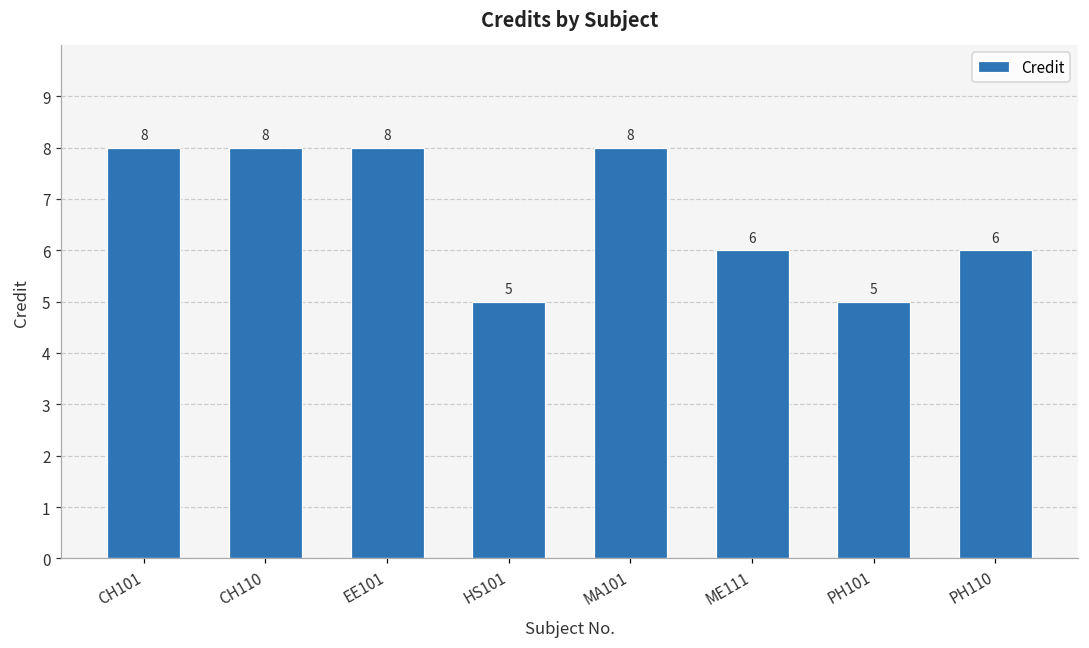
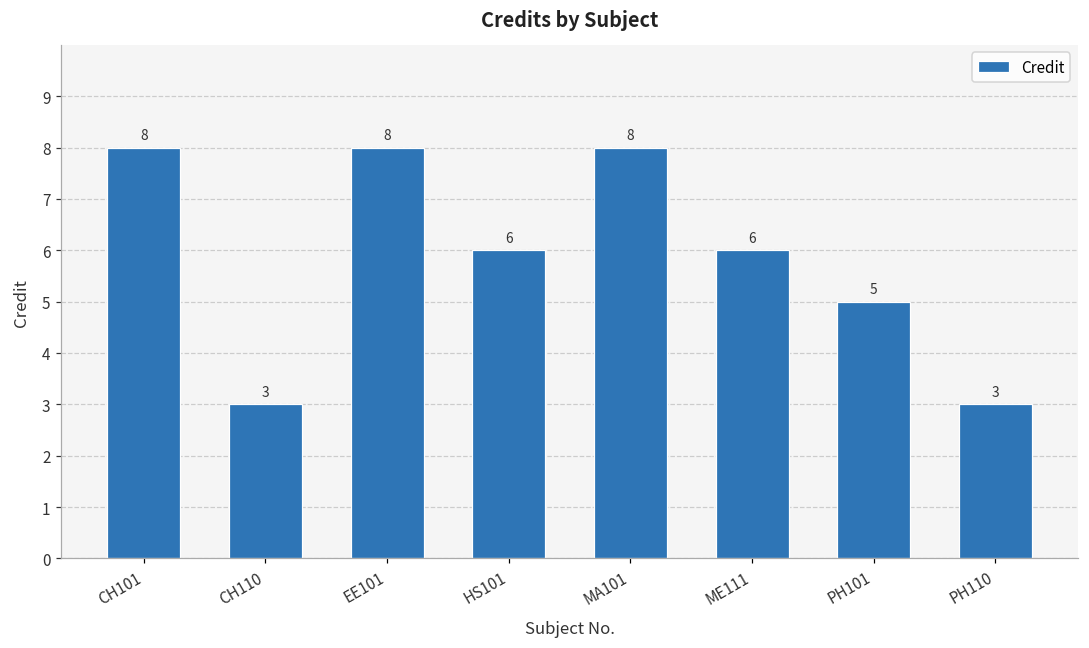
CH110: 8 -> 3
HS101: 5 -> 6
PH110: 6 -> 3
